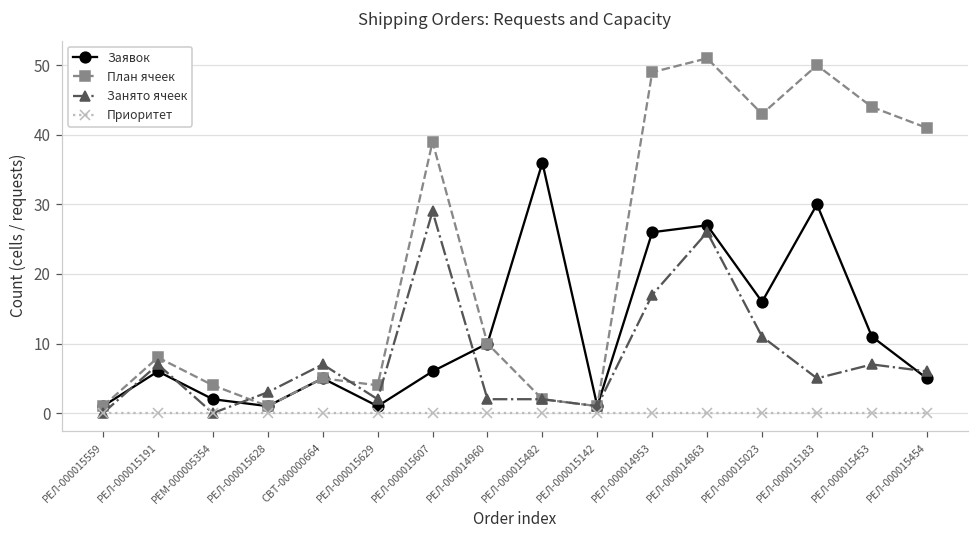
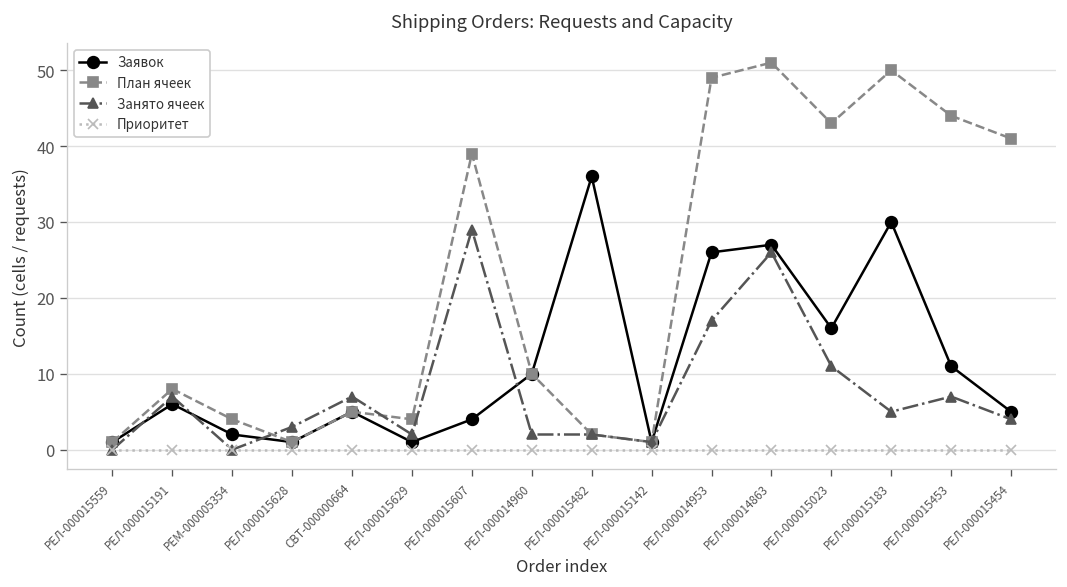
Заявок, РЕЛ-000015607: 6 -> 4
Занято ячеек, РЕЛ-000015454: 6 -> 4
